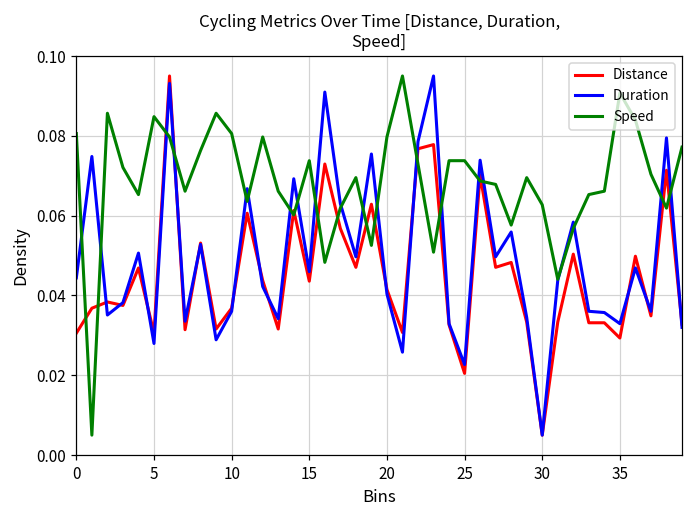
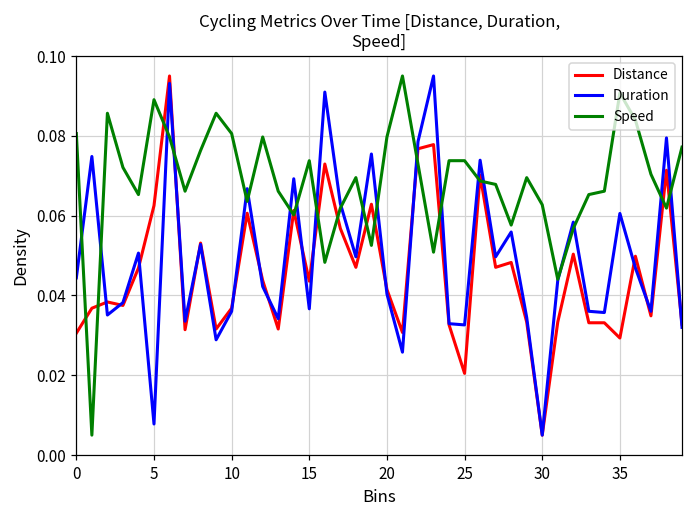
Distance, 5: 0.031 -> 0.063
Duration, 5: 0.028 -> 0.008
Speed, 5: 0.085 -> 0.089
Duration, 15: 0.046 -> 0.037
Duration, 25: 0.023 -> 0.033
Duration, 35: 0.033 -> 0.061
